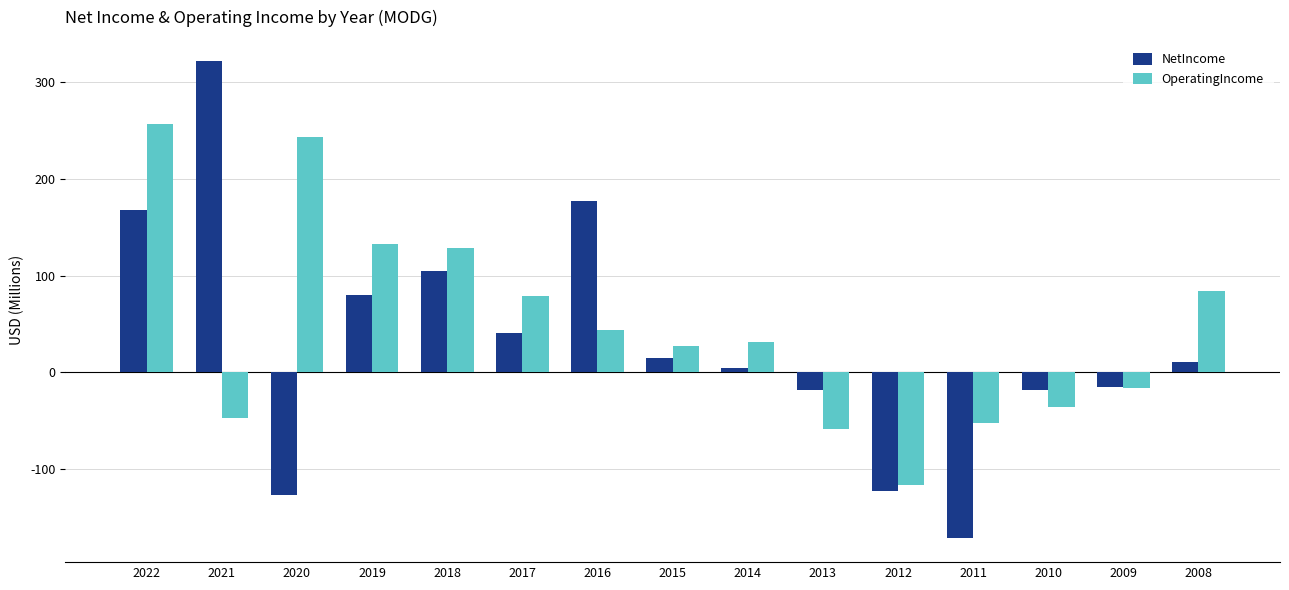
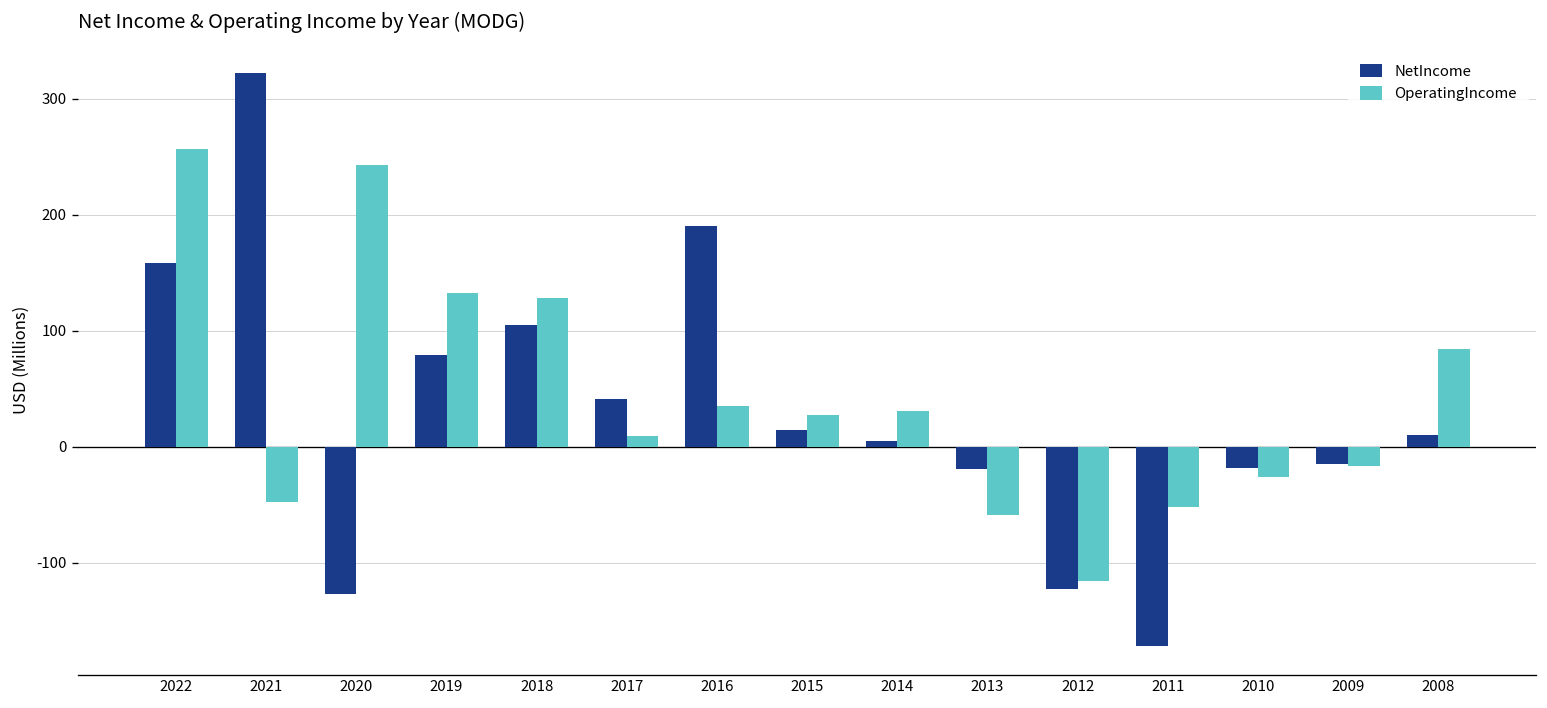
NetIncome, 2022: 170 -> 160
OperatingIncome, 2017: 80 -> 10
NetIncome, 2016: 180 -> 190
OperatingIncome, 2016: 44 -> 35
OperatingIncome, 2010: -40 -> -30
